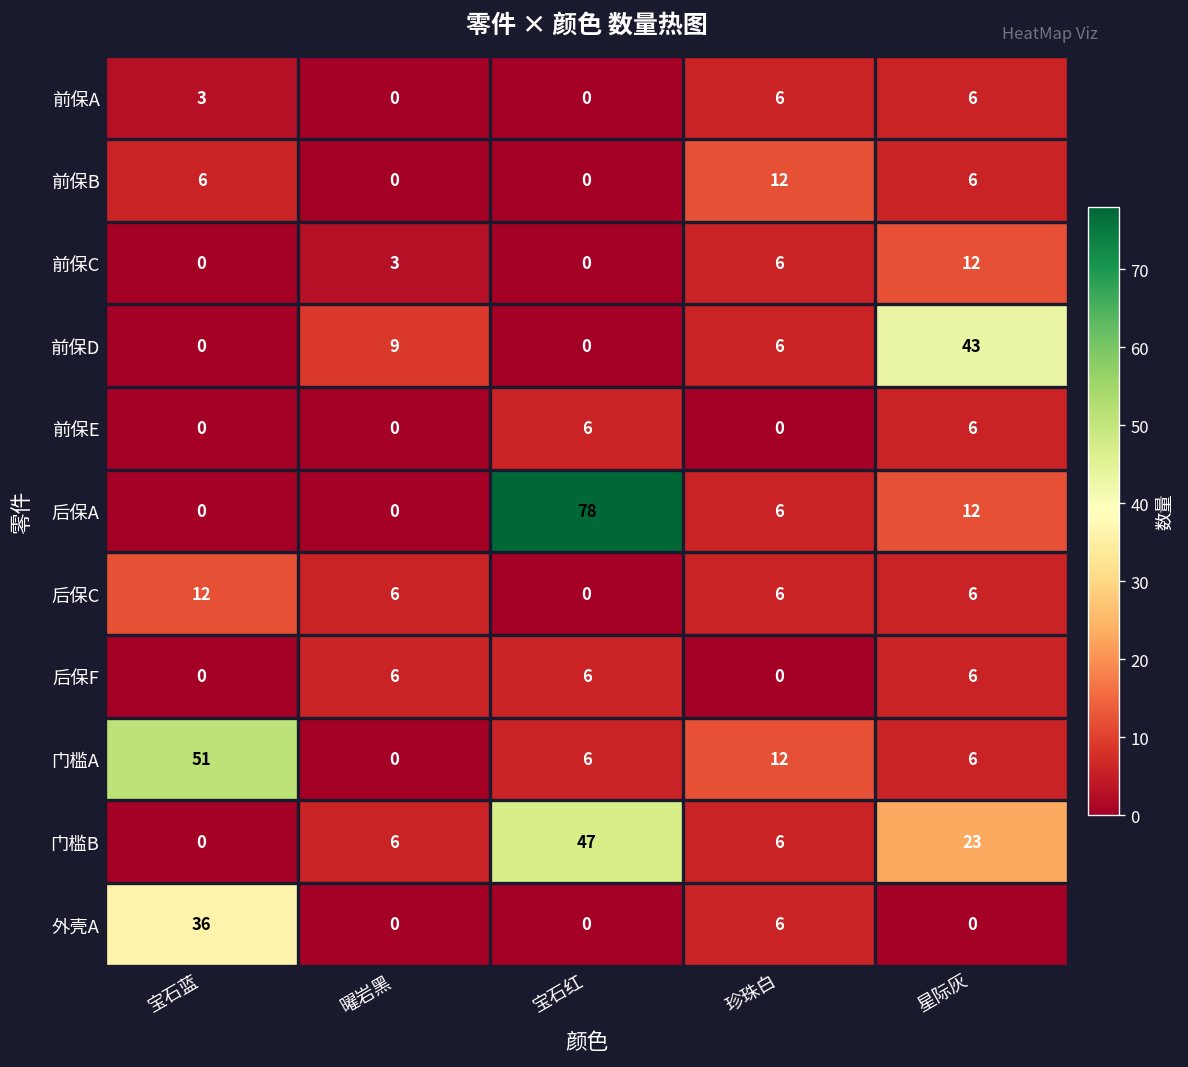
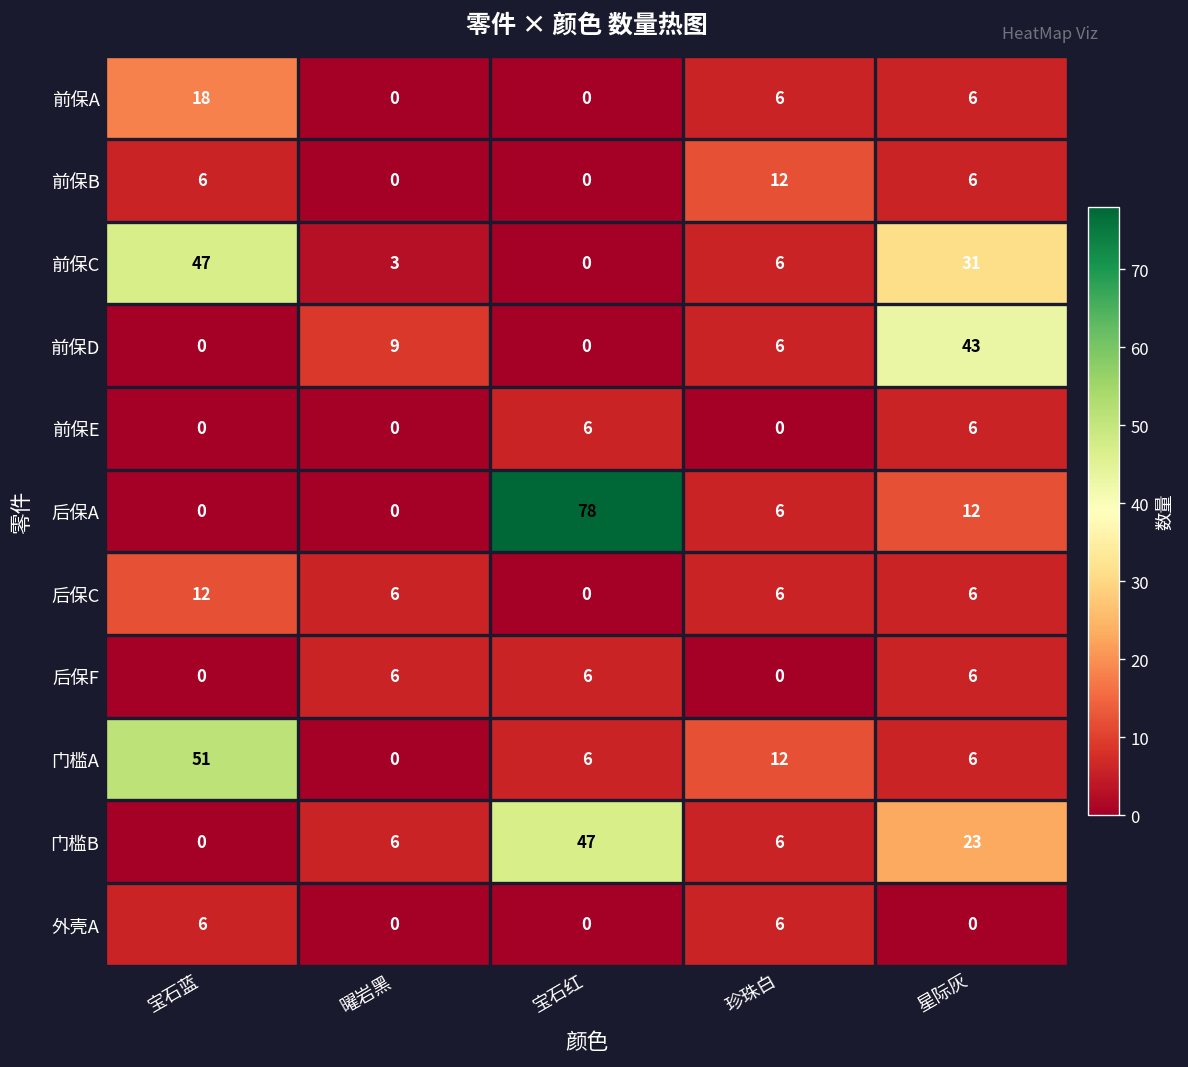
前保A, 宝石蓝: 3 -> 18
前保C, 宝石蓝: 0 -> 47
前保C, 星际灰: 12 -> 31
外壳A, 宝石蓝: 36 -> 6
